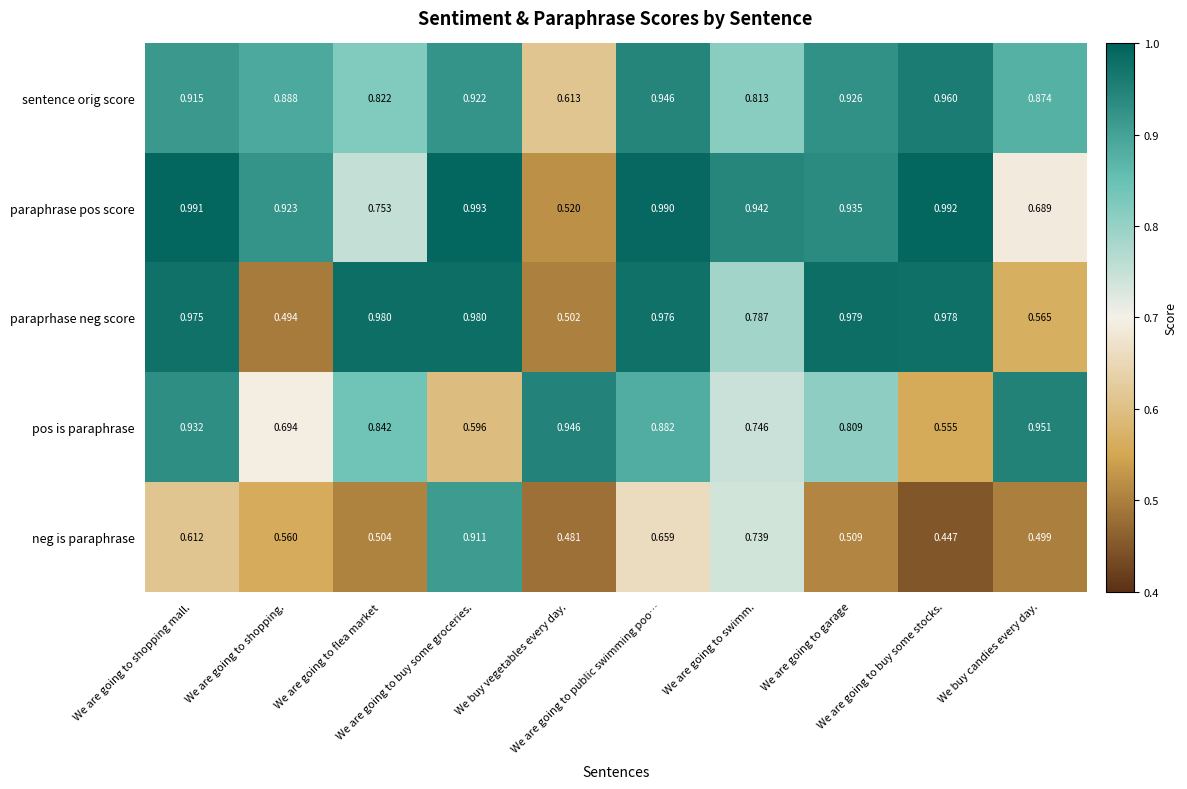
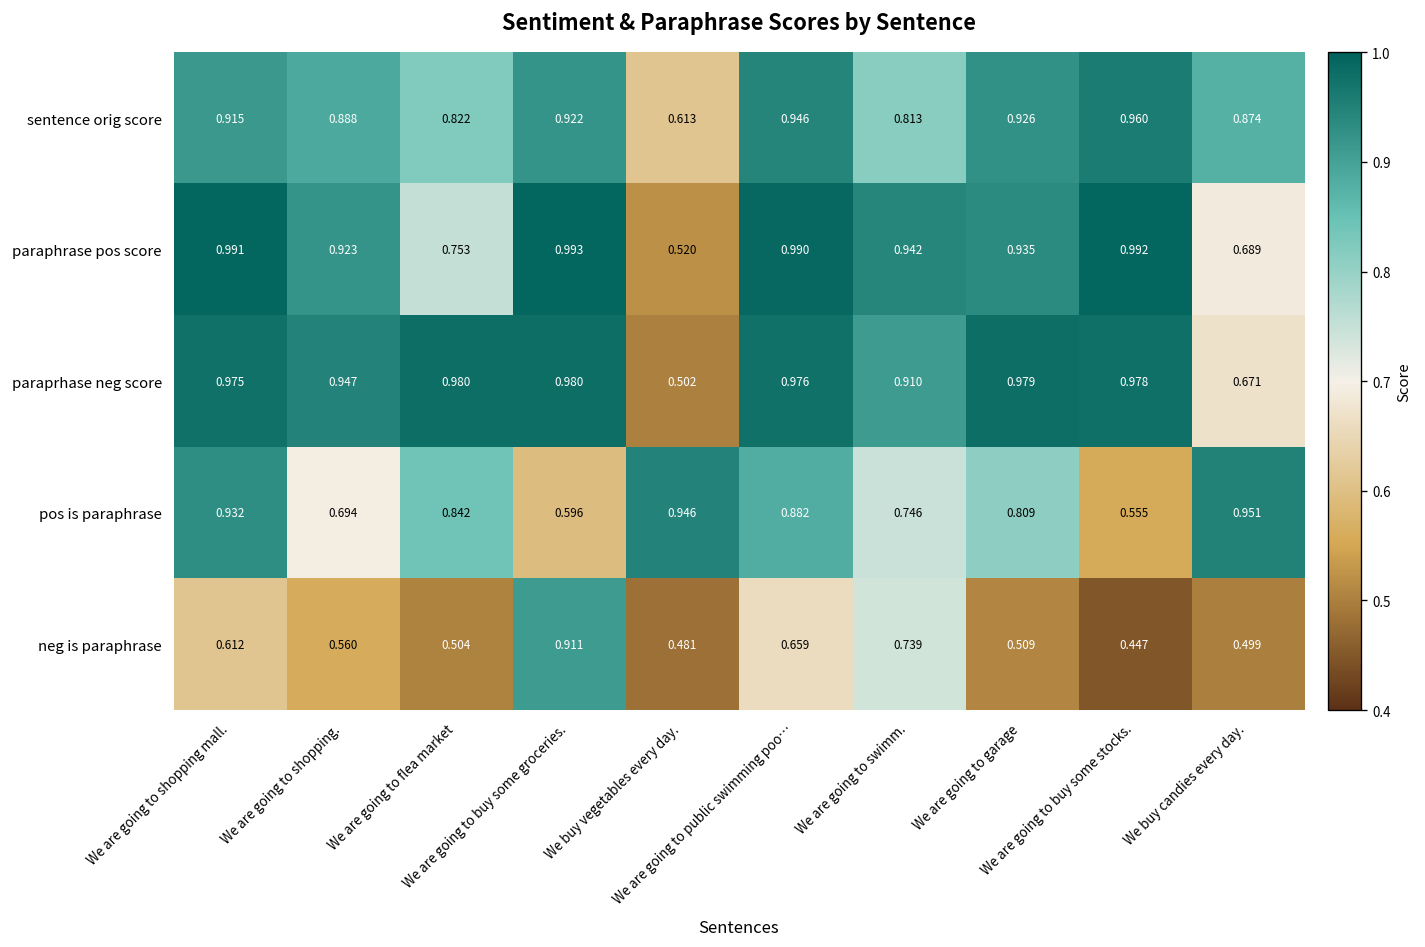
paraprhase neg score, We are going to shopping.: 0.494 -> 0.947
paraprhase neg score, We are going to swimm.: 0.787 -> 0.910
paraprhase neg score, We buy candies every day.: 0.565 -> 0.671
